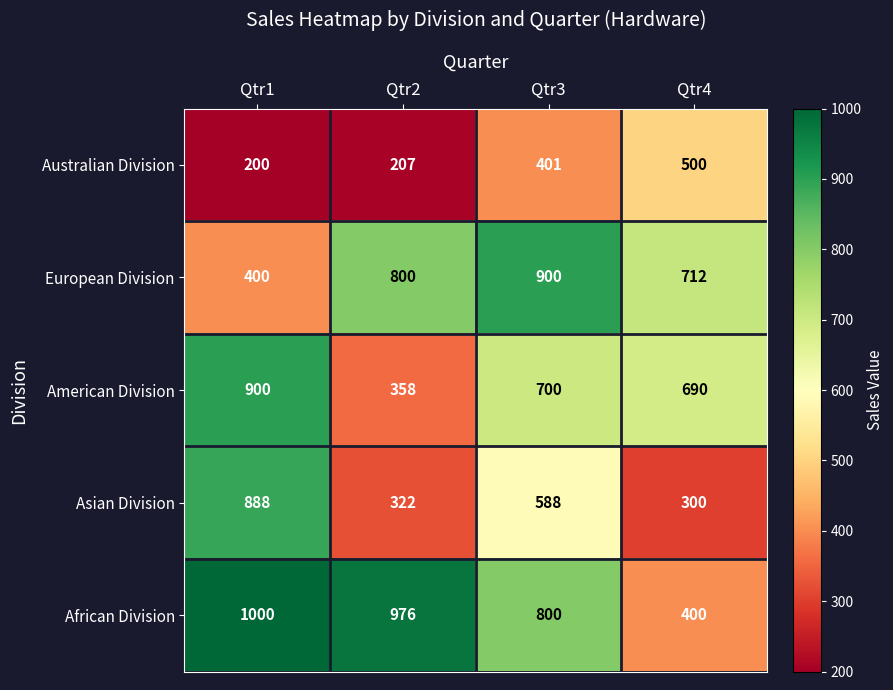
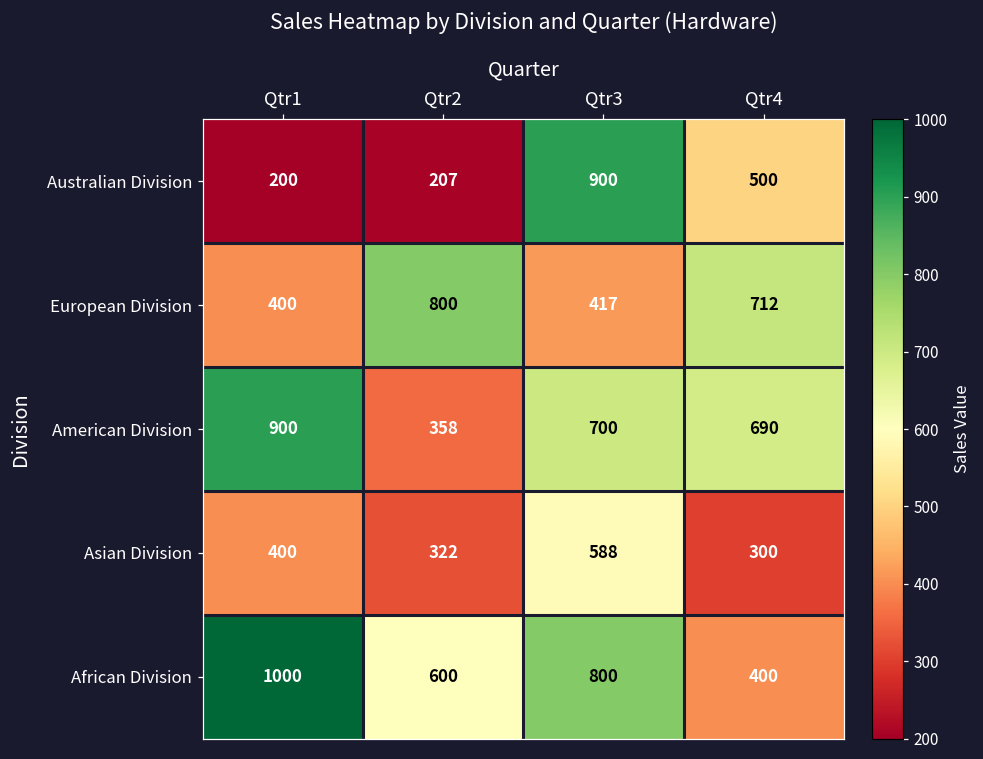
Australian Division, Qtr3: 401 -> 900
European Division, Qtr3: 900 -> 417
Asian Division, Qtr1: 888 -> 400
African Division, Qtr2: 976 -> 600
